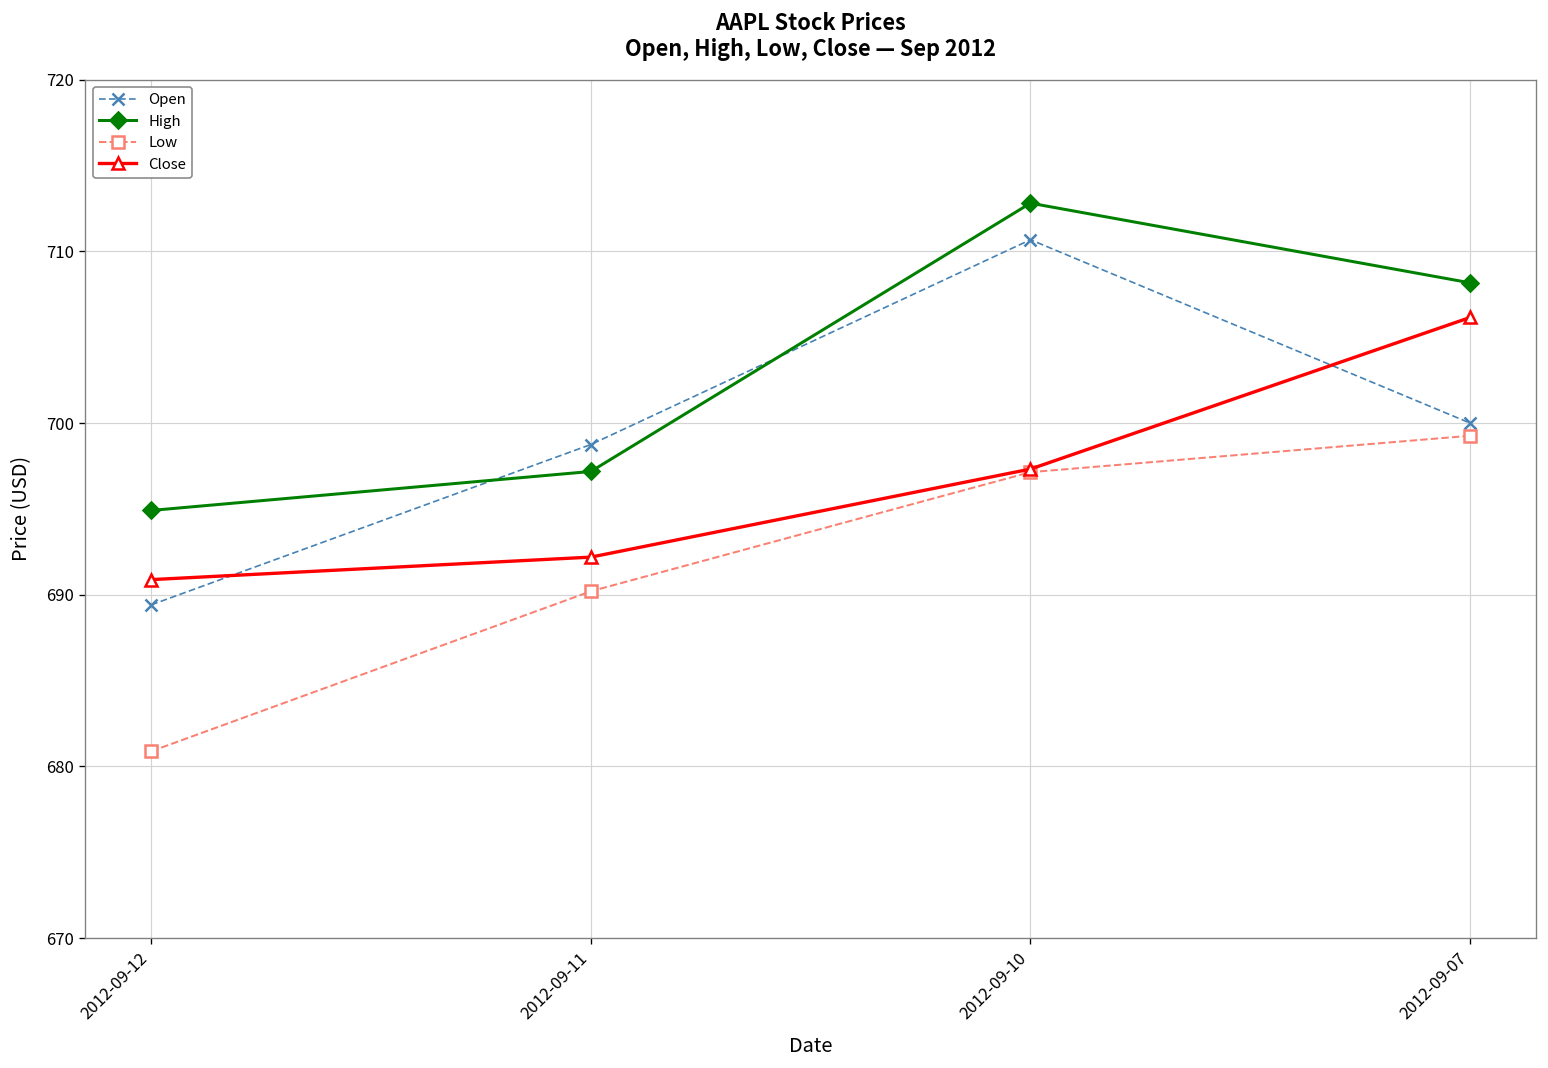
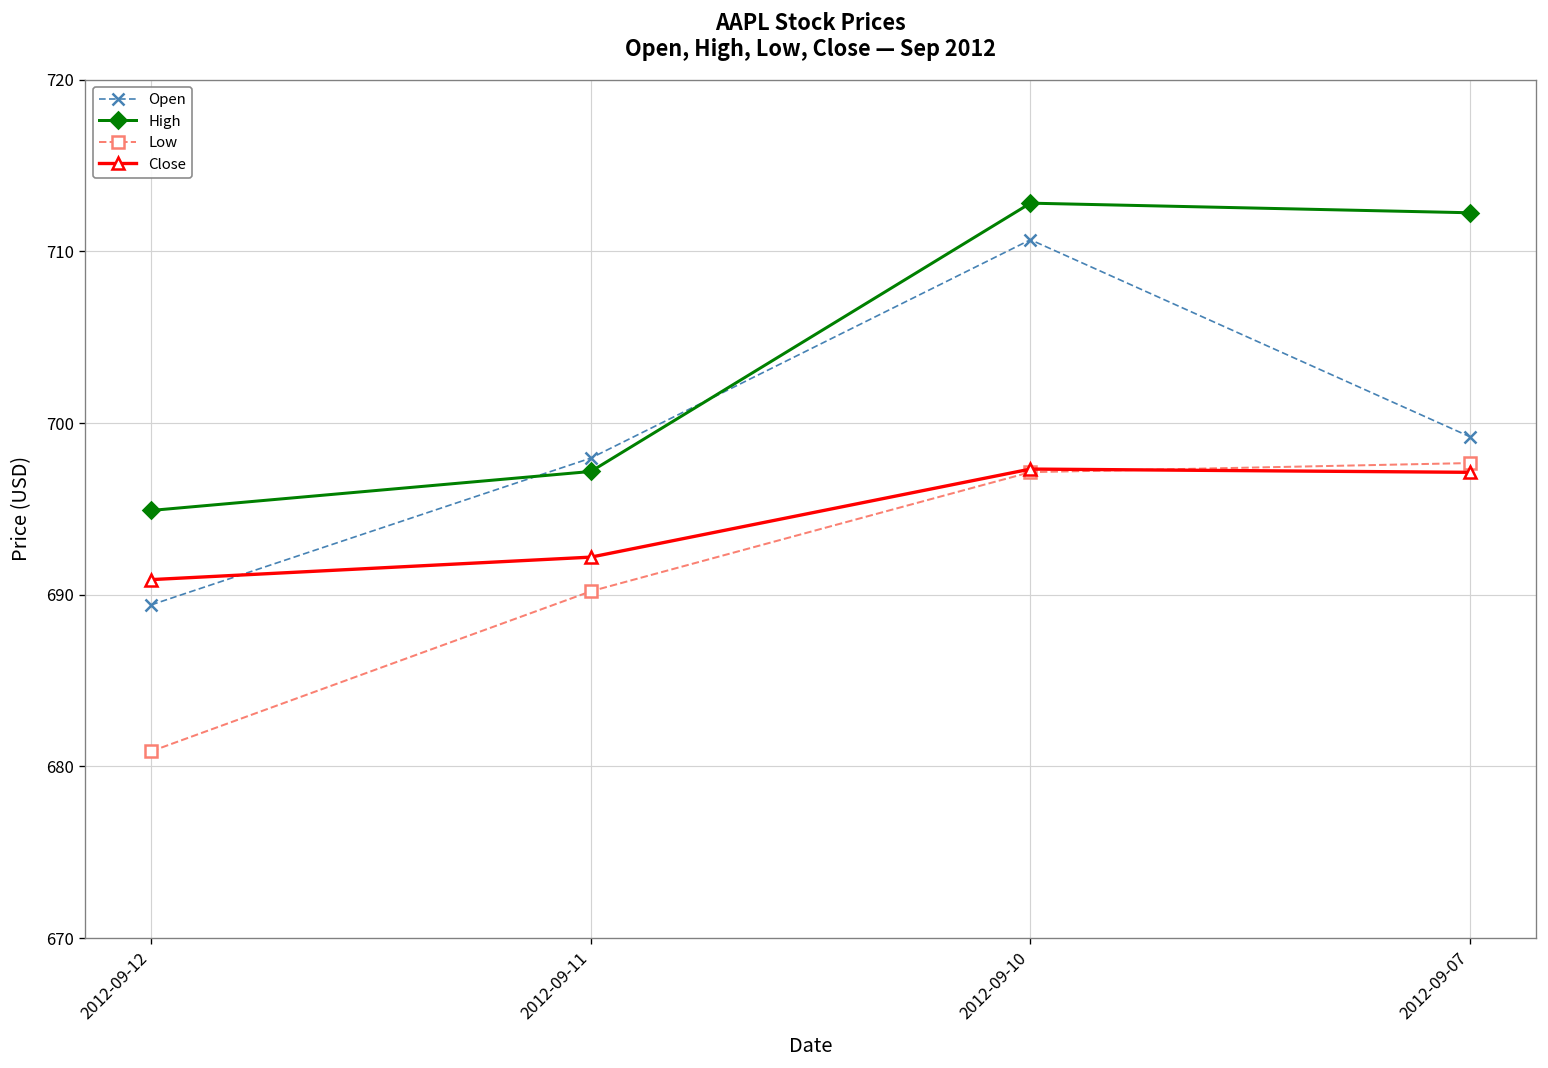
Open, 2012-09-11: 698.8 -> 698.0
Open, 2012-09-07: 700.0 -> 699.2
High, 2012-09-07: 708.2 -> 712.3
Low, 2012-09-07: 699.3 -> 697.7
Close, 2012-09-07: 706.2 -> 697.1
